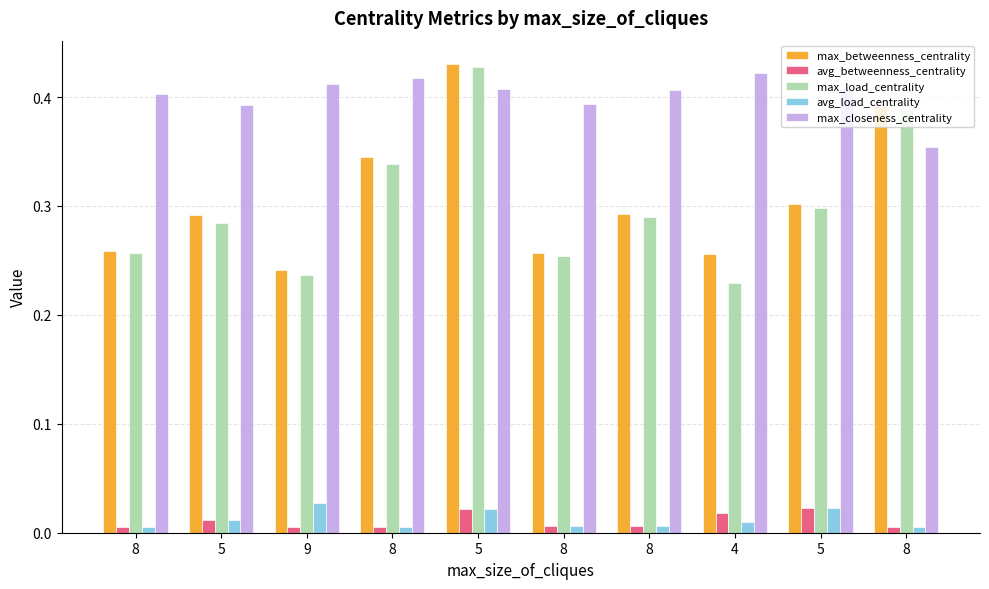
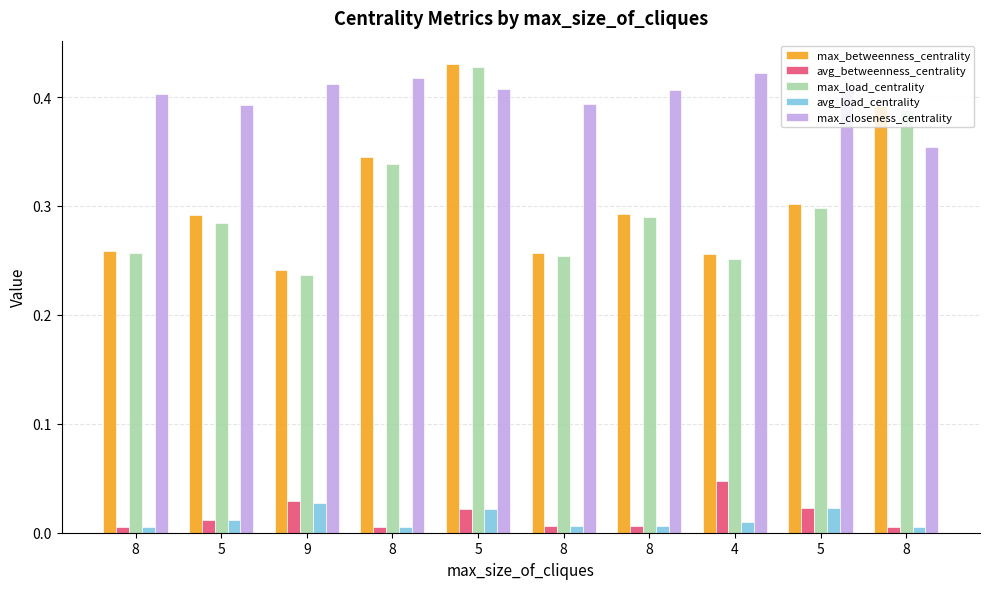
avg_betweenness_centrality, 9: 0.005 -> 0.029
avg_betweenness_centrality, 4: 0.019 -> 0.047
max_load_centrality, 4: 0.229 -> 0.251
